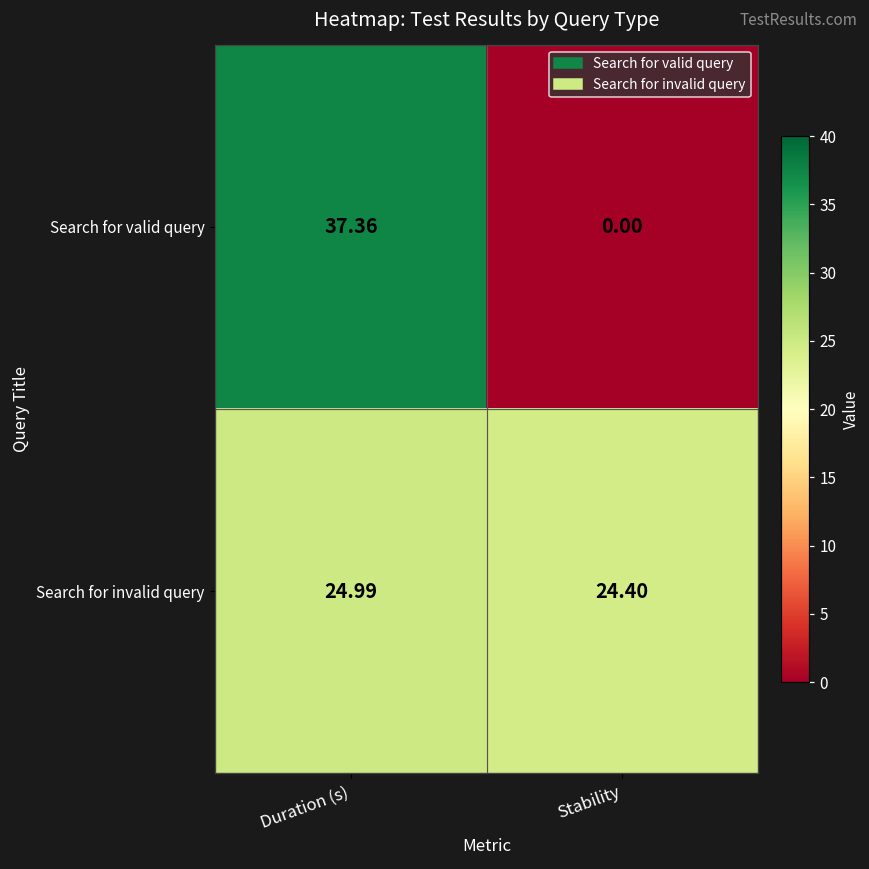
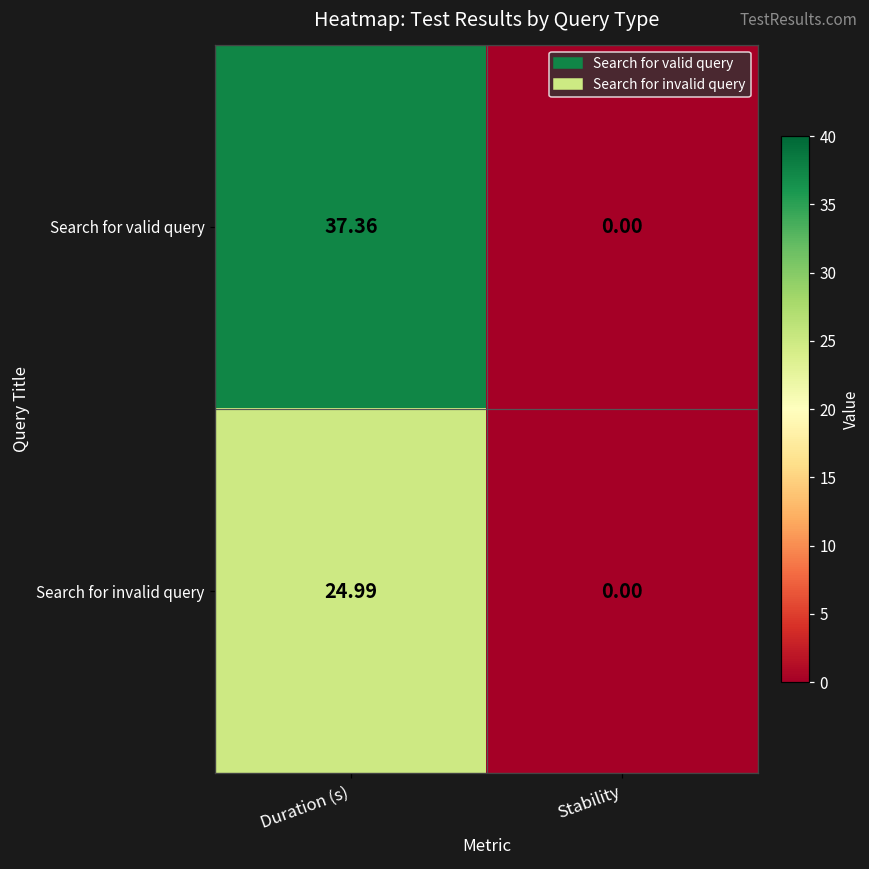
Search for invalid query, Stability: 24.40 -> 0.00
